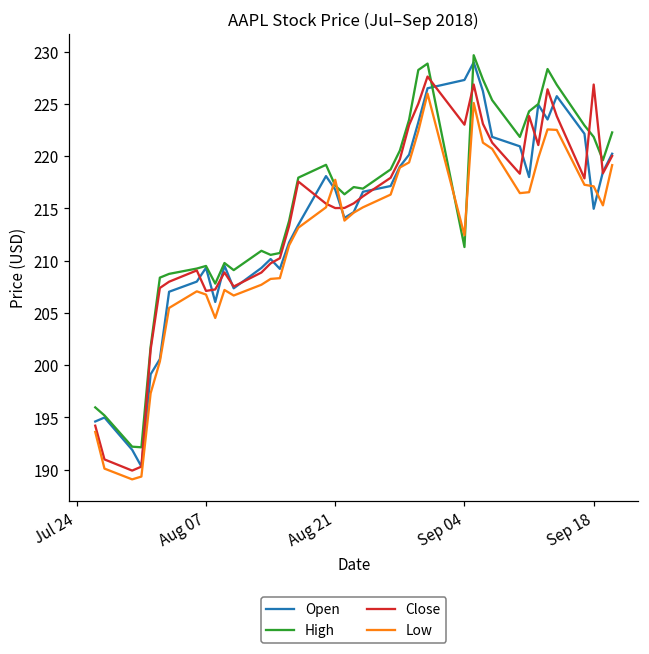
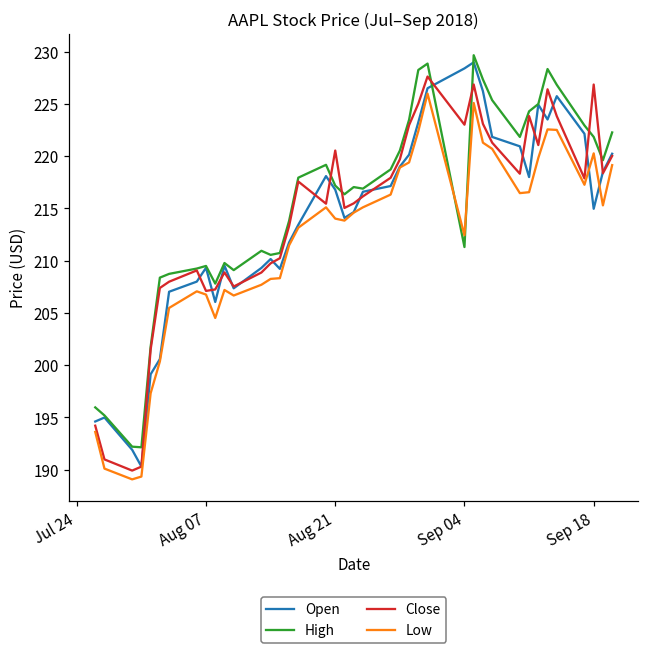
Close, Aug 21: 215 -> 221
Low, Aug 21: 218 -> 214
Open, Sep 04: 227 -> 228
Low, Sep 18: 217 -> 220
